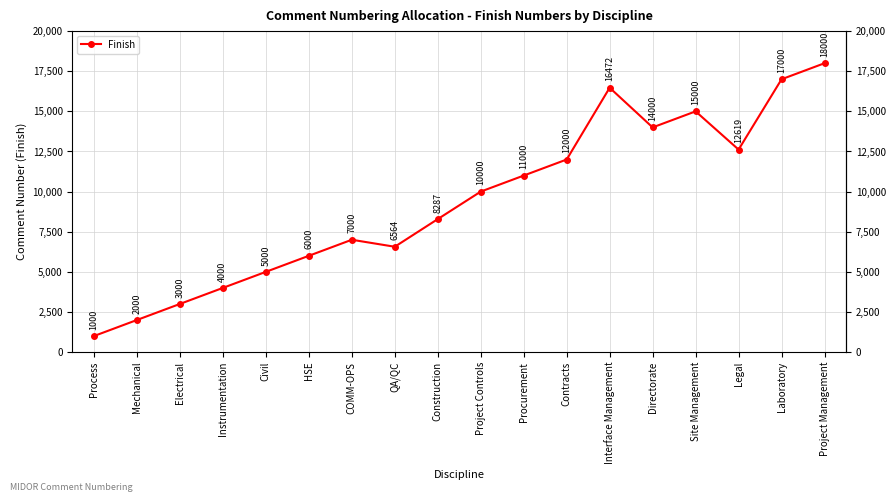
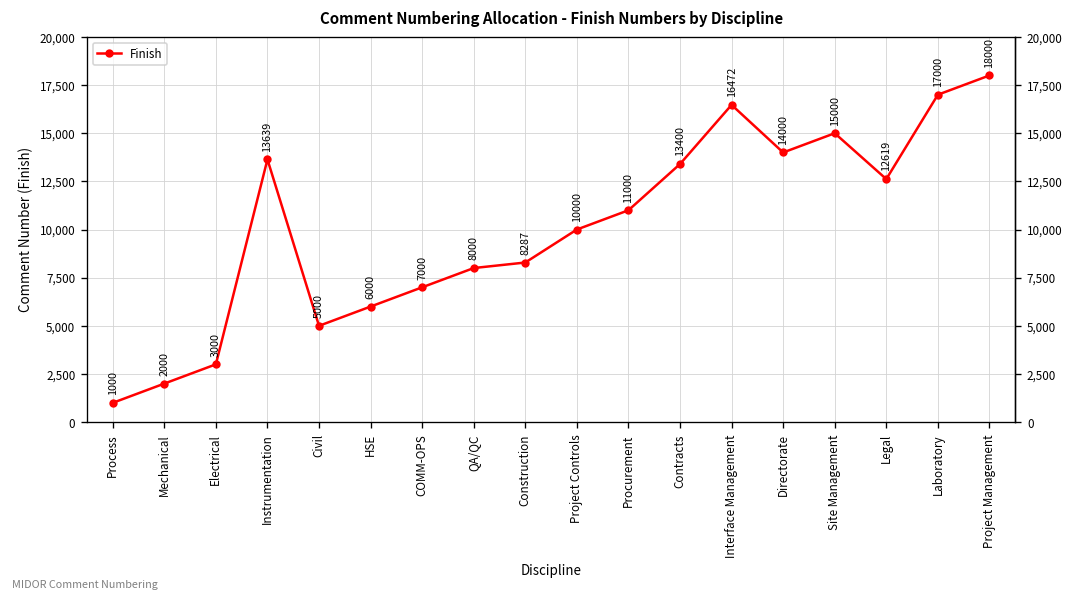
Instrumentation: 4000 -> 13639
QA/QC: 6564 -> 8000
Contracts: 12000 -> 13400
